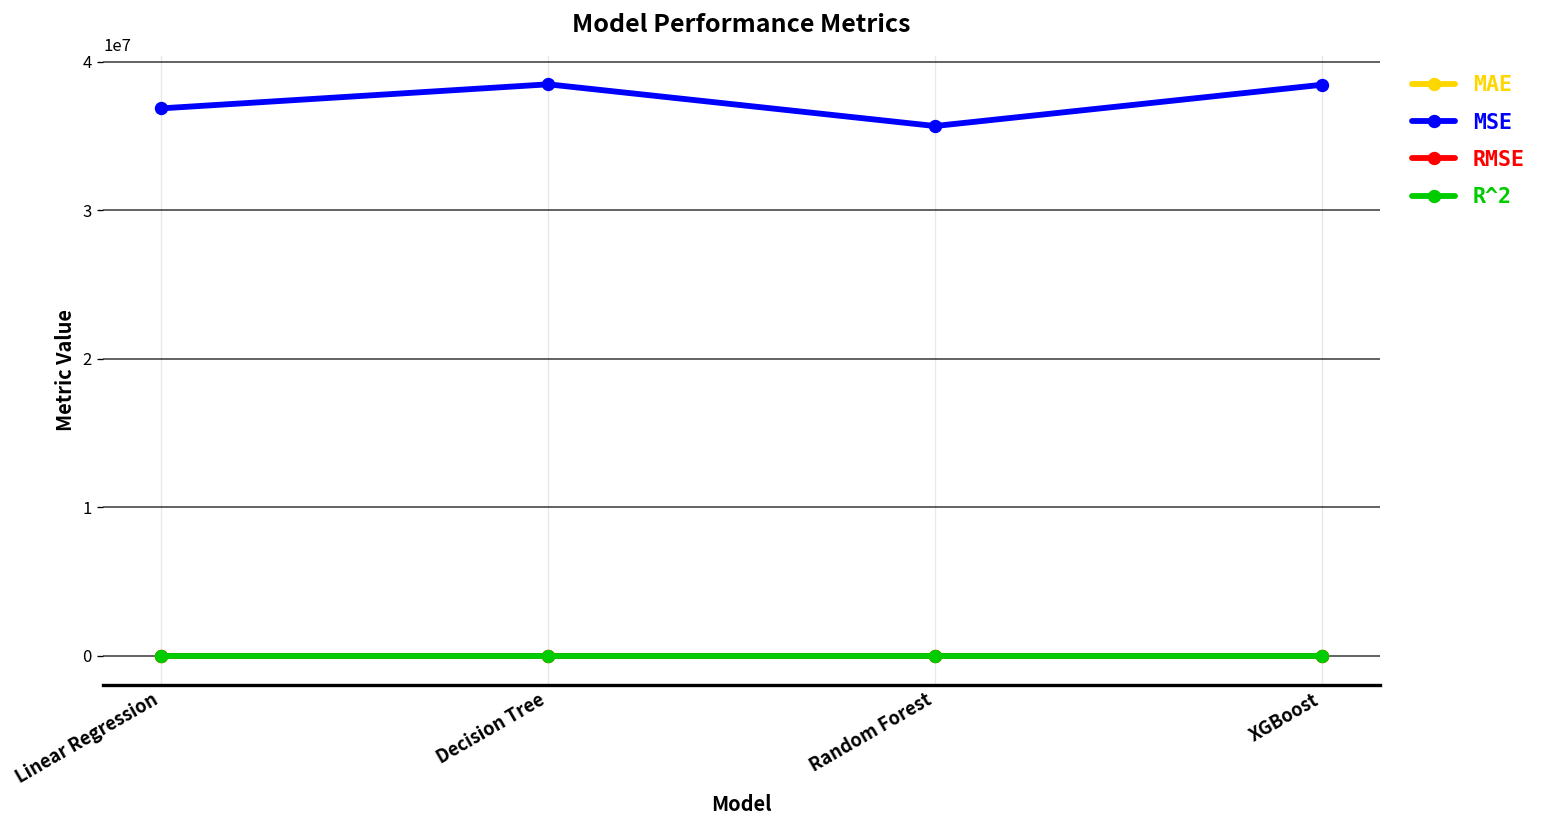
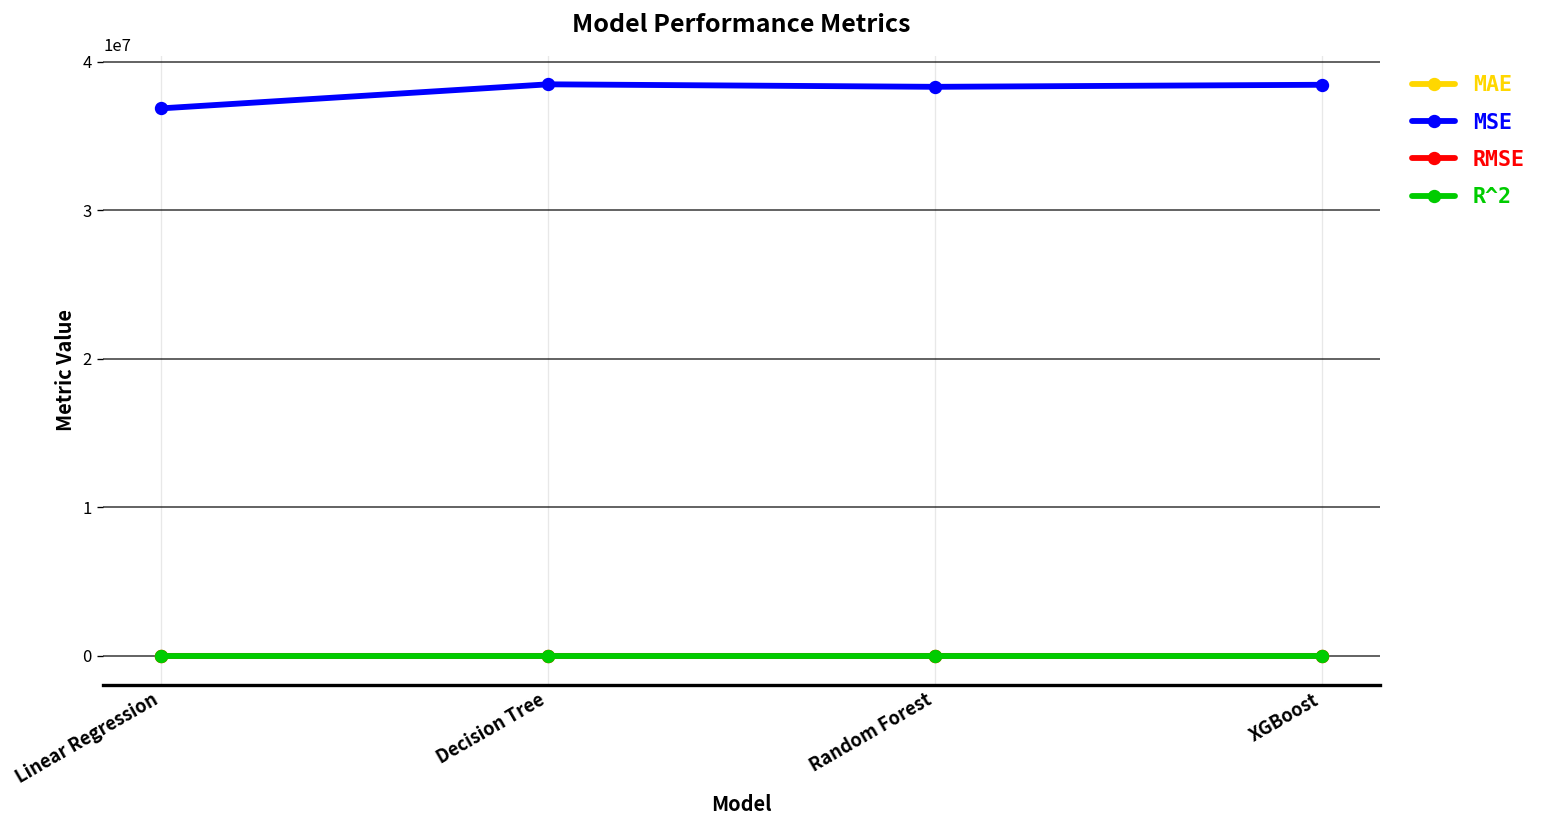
MSE, Random Forest: 35700000 -> 38300000
